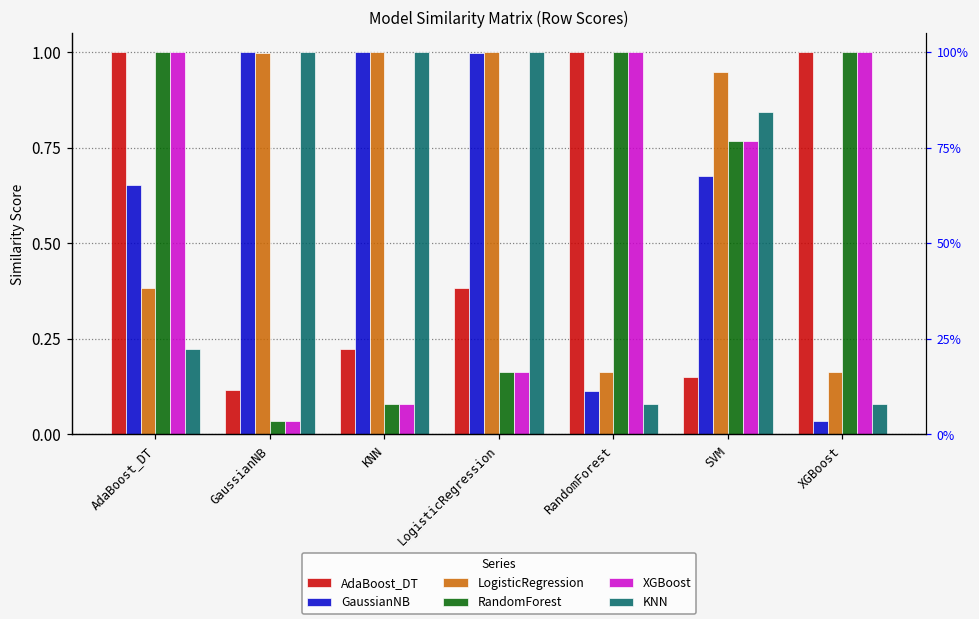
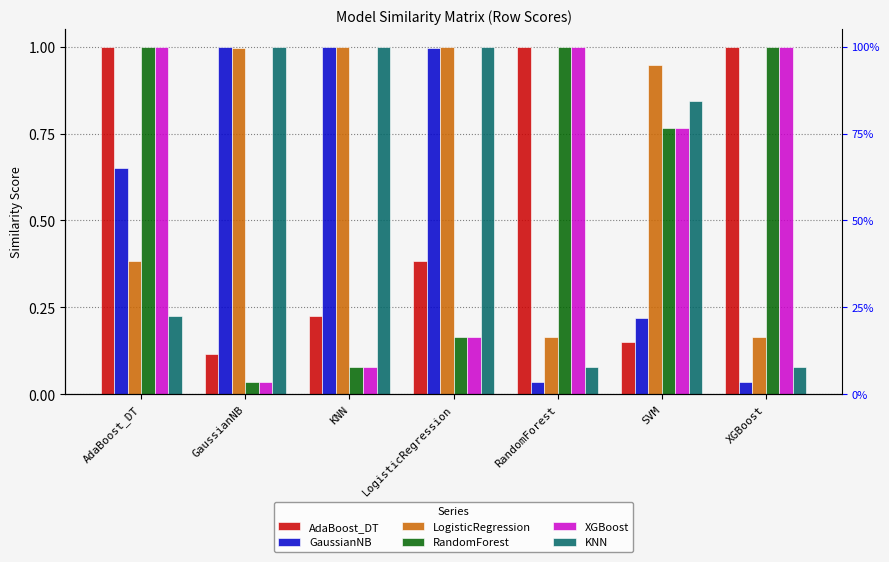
GaussianNB, RandomForest: 0.11 -> 0.03
GaussianNB, SVM: 0.68 -> 0.22
